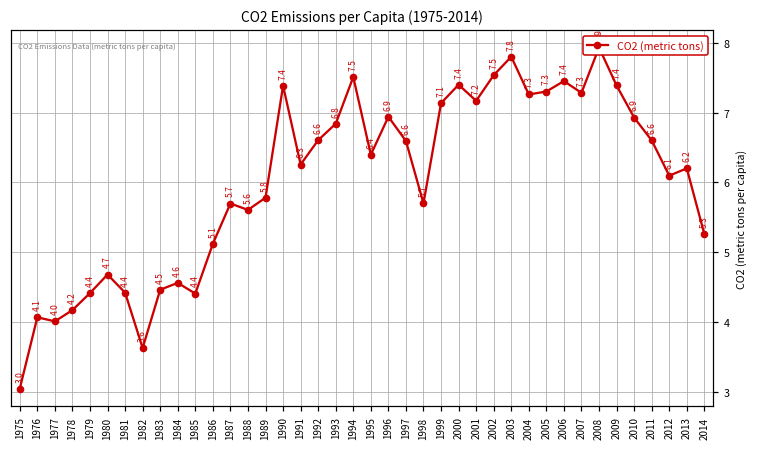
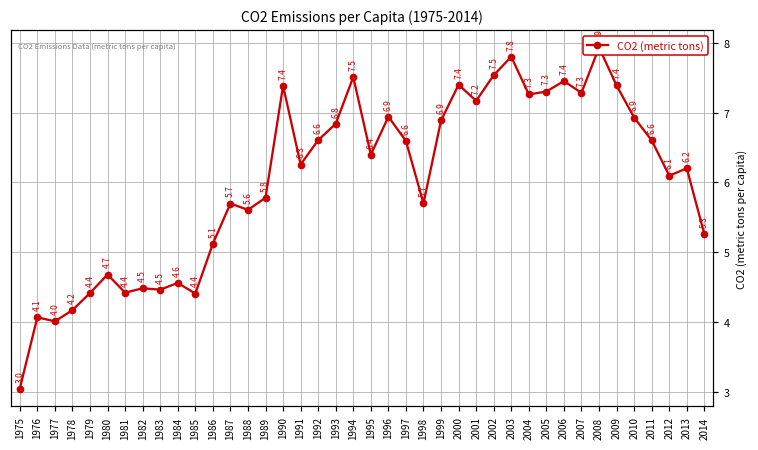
1982: 3.6 -> 4.5
1999: 7.1 -> 6.9
